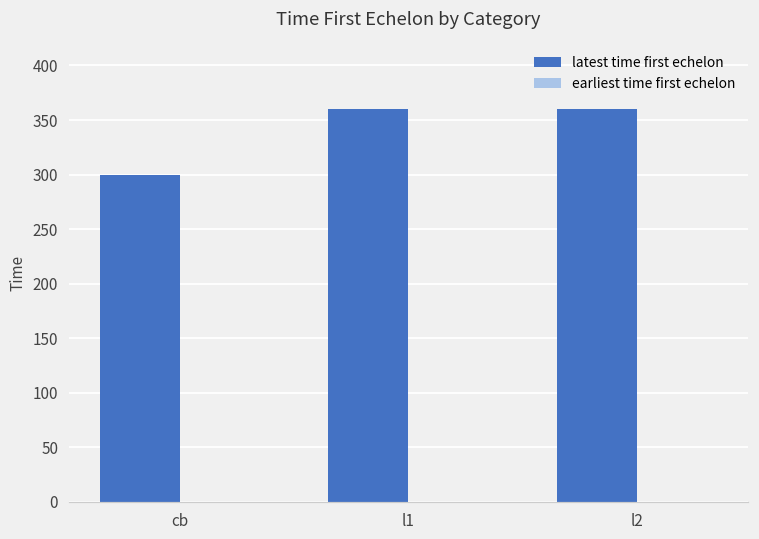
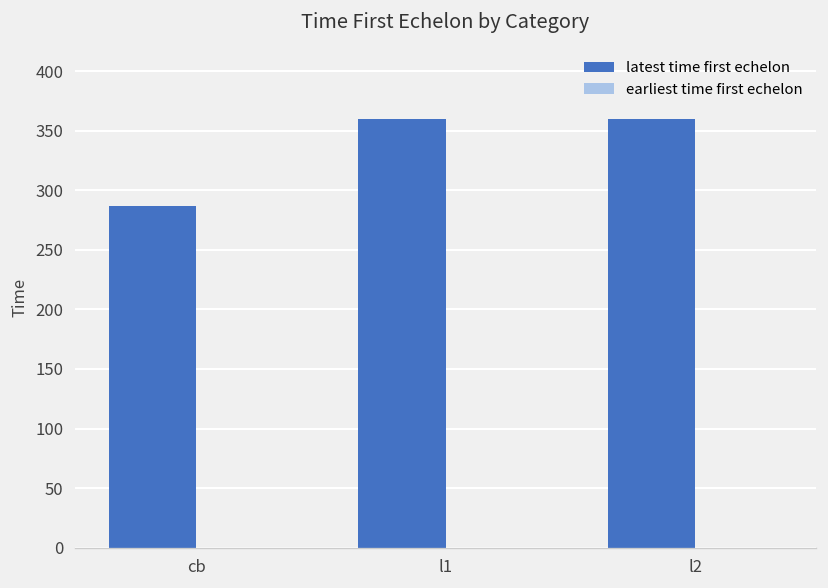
latest time first echelon, cb: 300 -> 290
